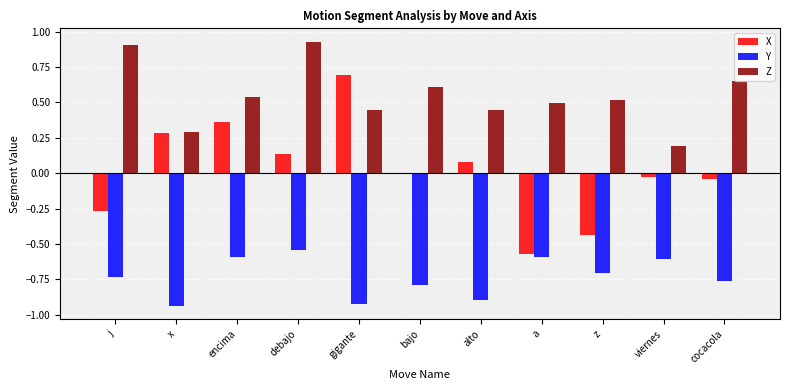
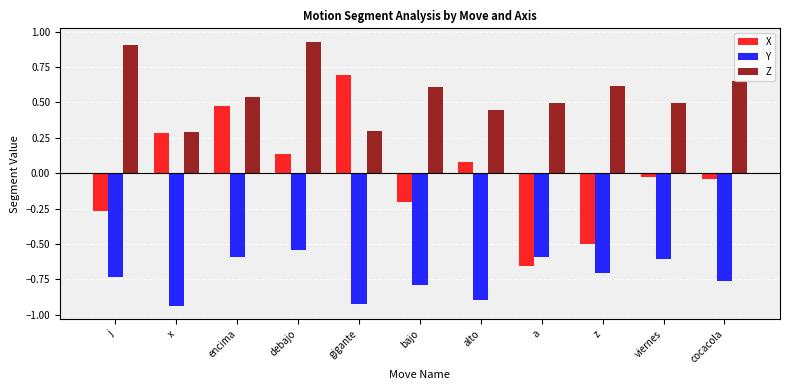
X, encima: 0.36 -> 0.47
Z, gigante: 0.45 -> 0.30
X, bajo: 0.00 -> -0.20
X, a: -0.57 -> -0.66
X, z: -0.44 -> -0.50
Z, z: 0.52 -> 0.62
Z, viernes: 0.19 -> 0.49
